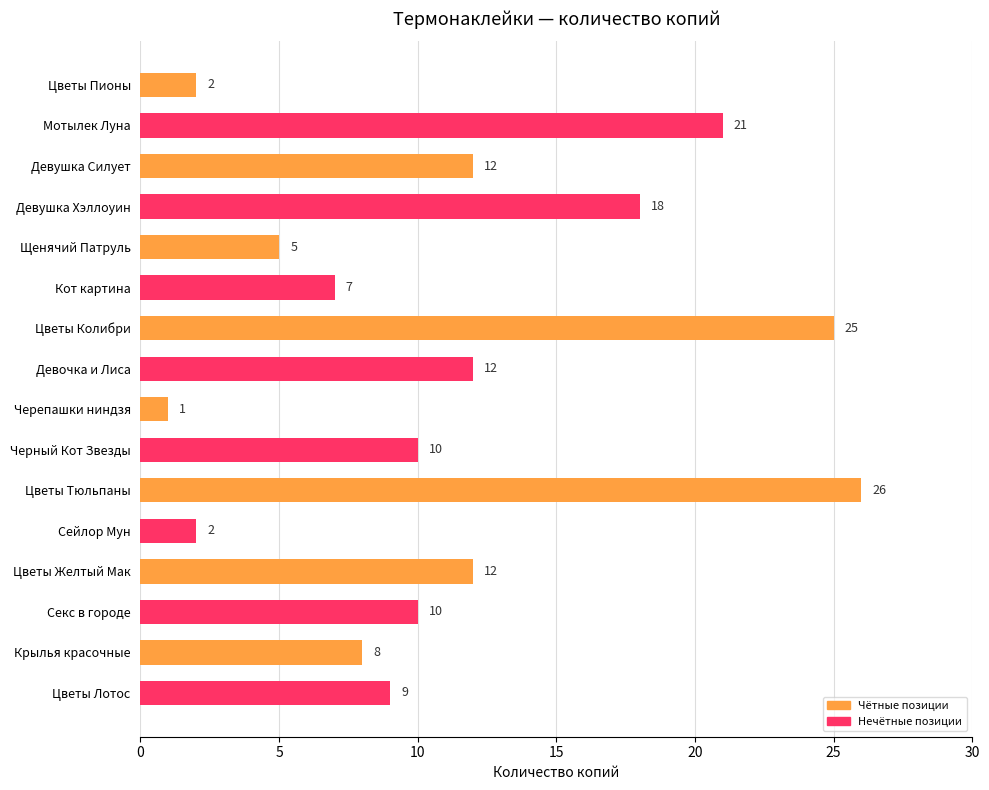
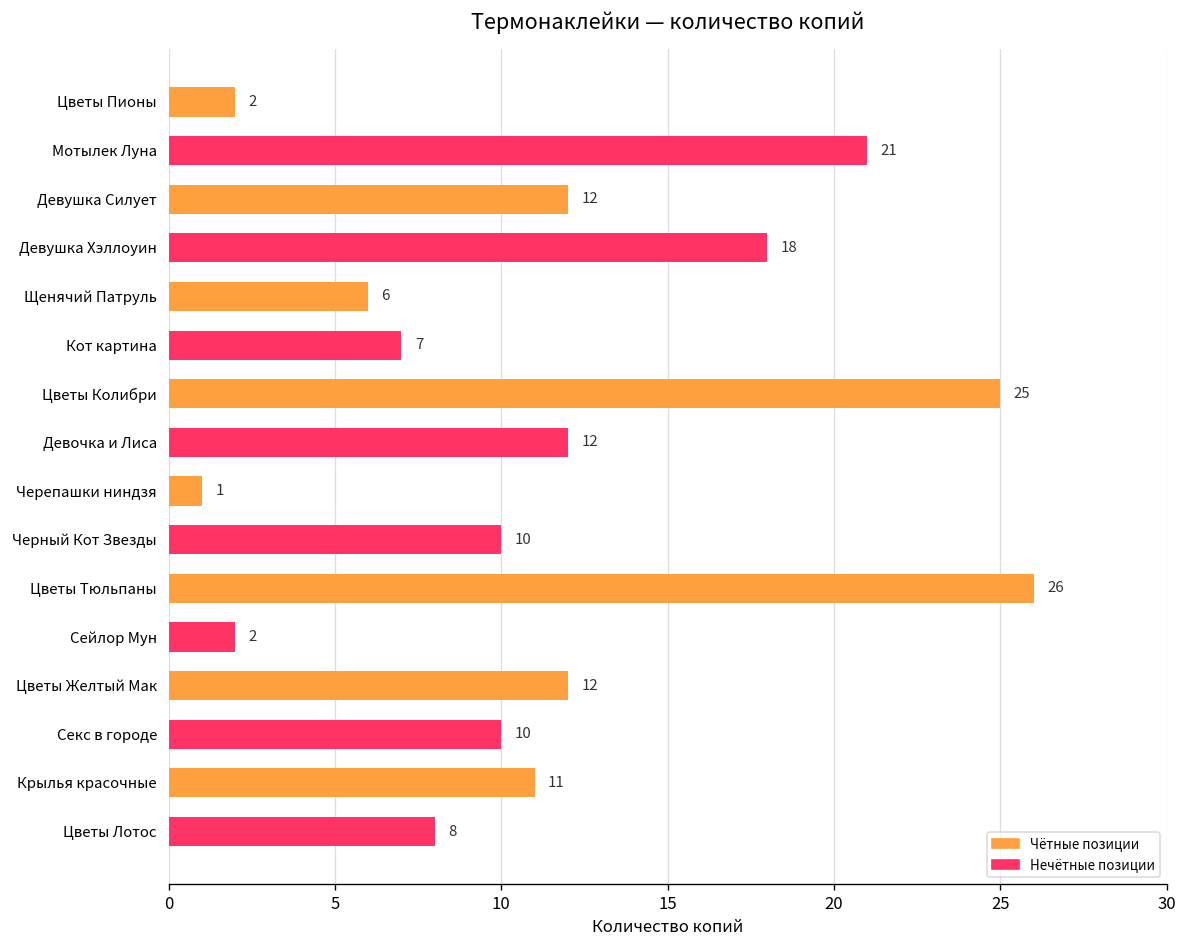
Щенячий Патруль: 5 -> 6
Крылья красочные: 8 -> 11
Цветы Лотос: 9 -> 8
